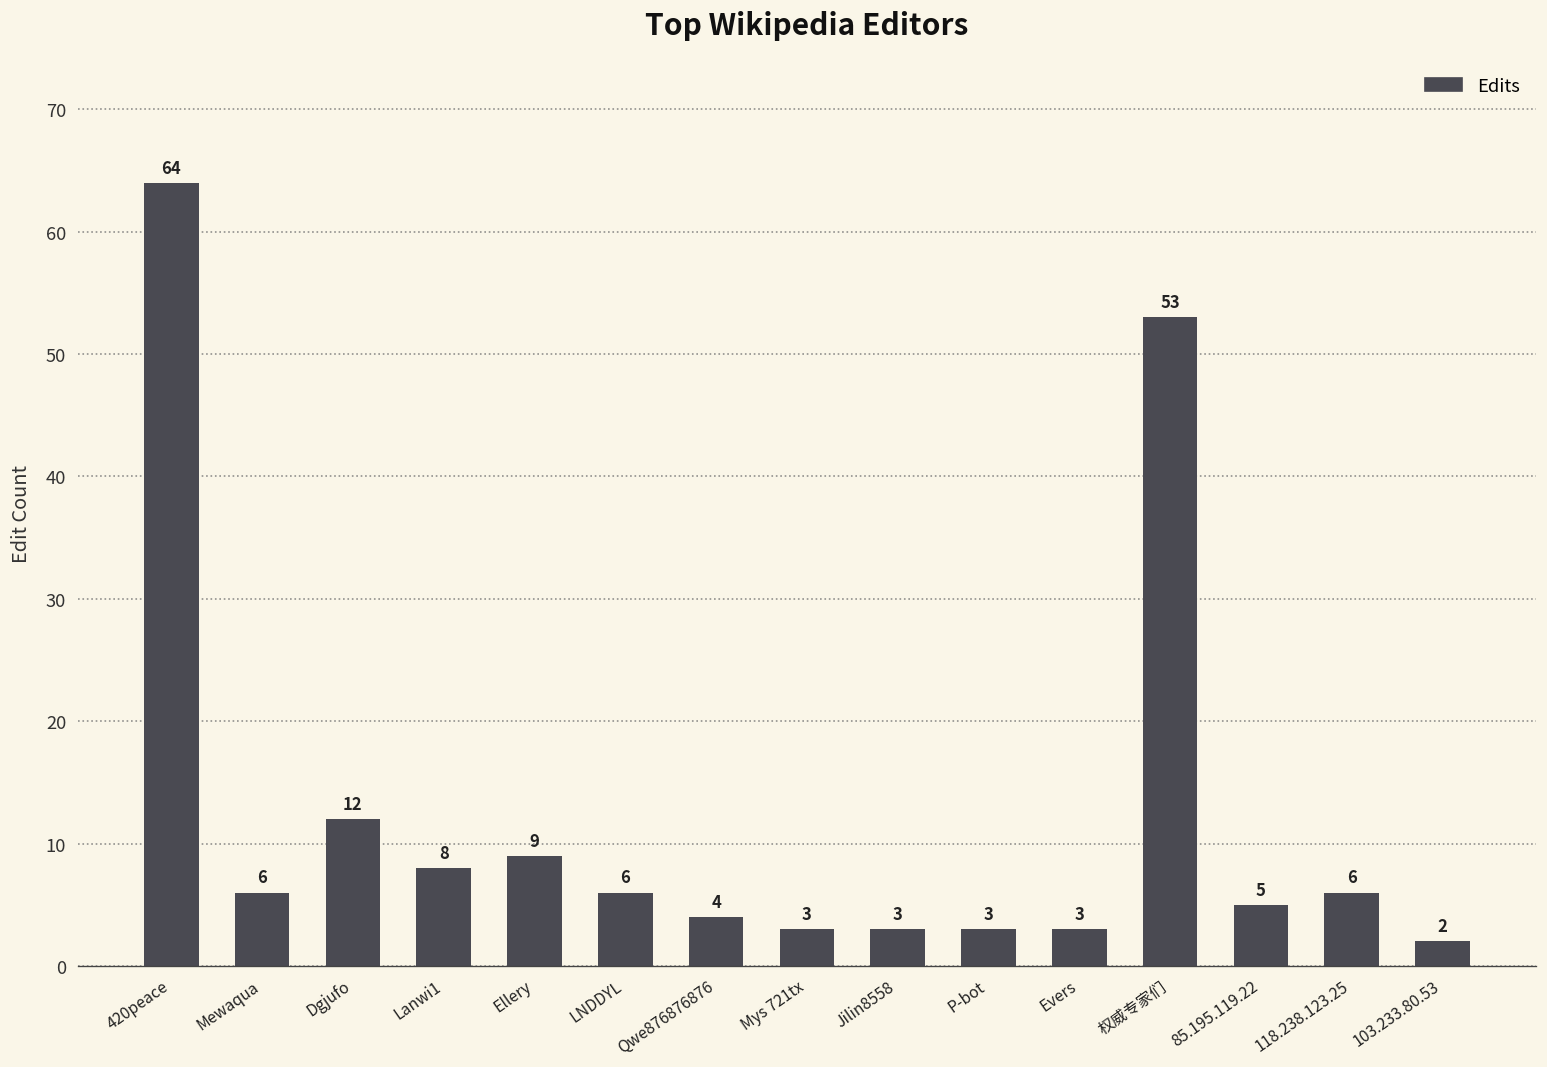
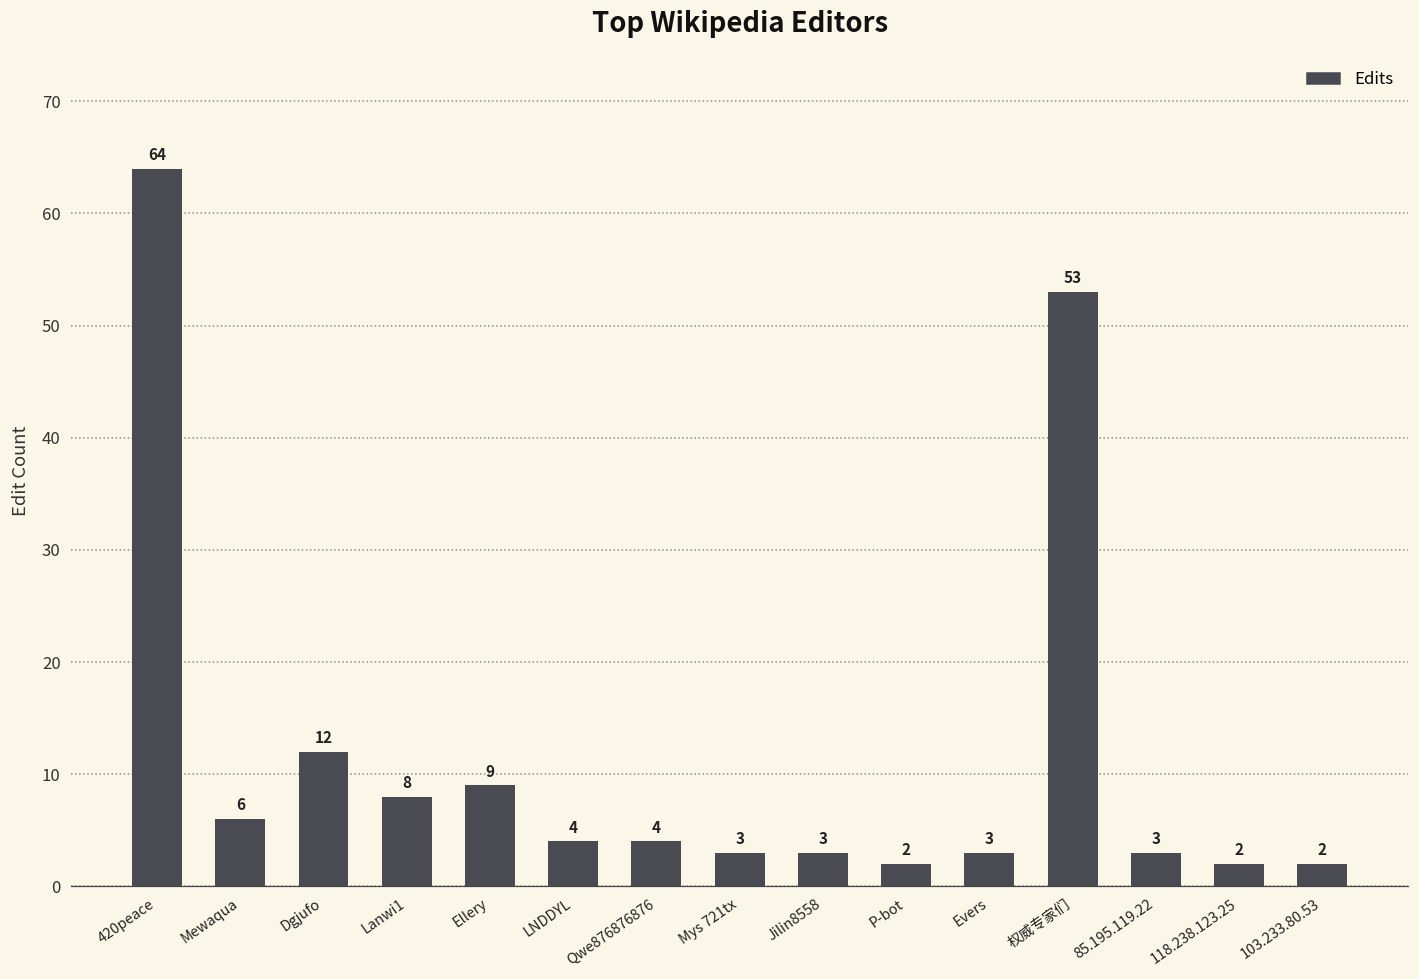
LNDDYL: 6 -> 4
P-bot: 3 -> 2
85.195.119.22: 5 -> 3
118.238.123.25: 6 -> 2
